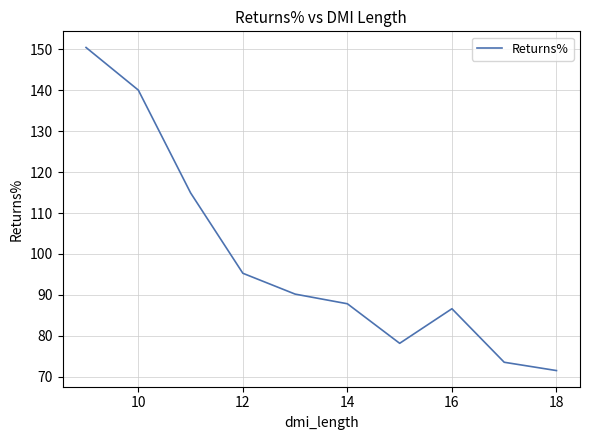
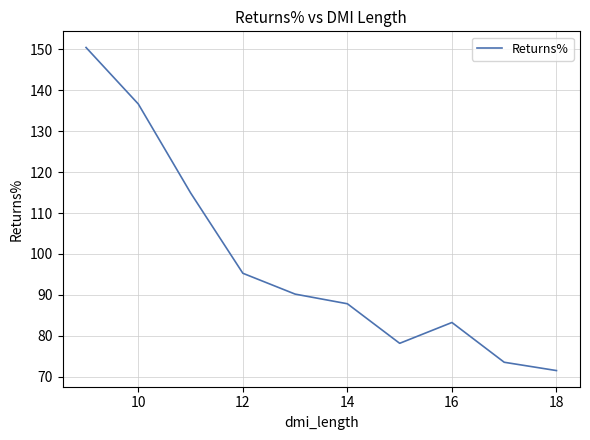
10: 140 -> 137
16: 87 -> 83
